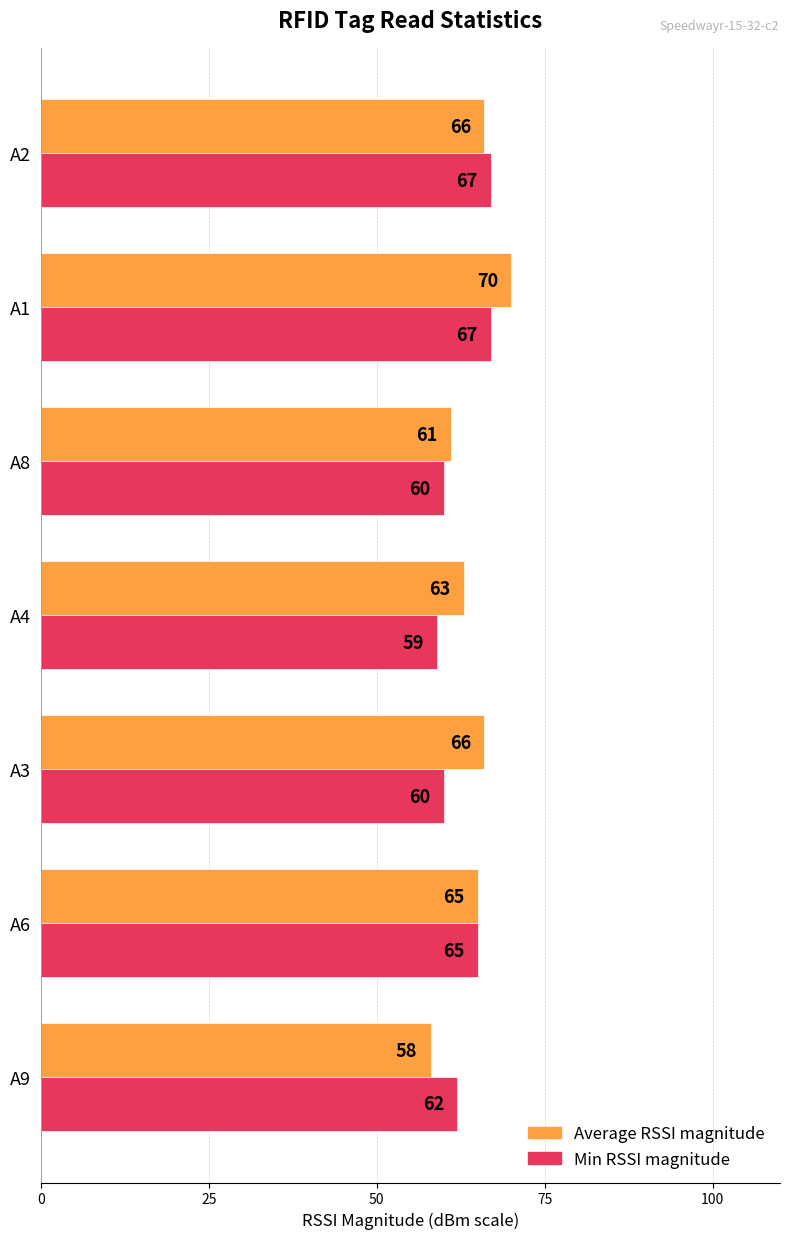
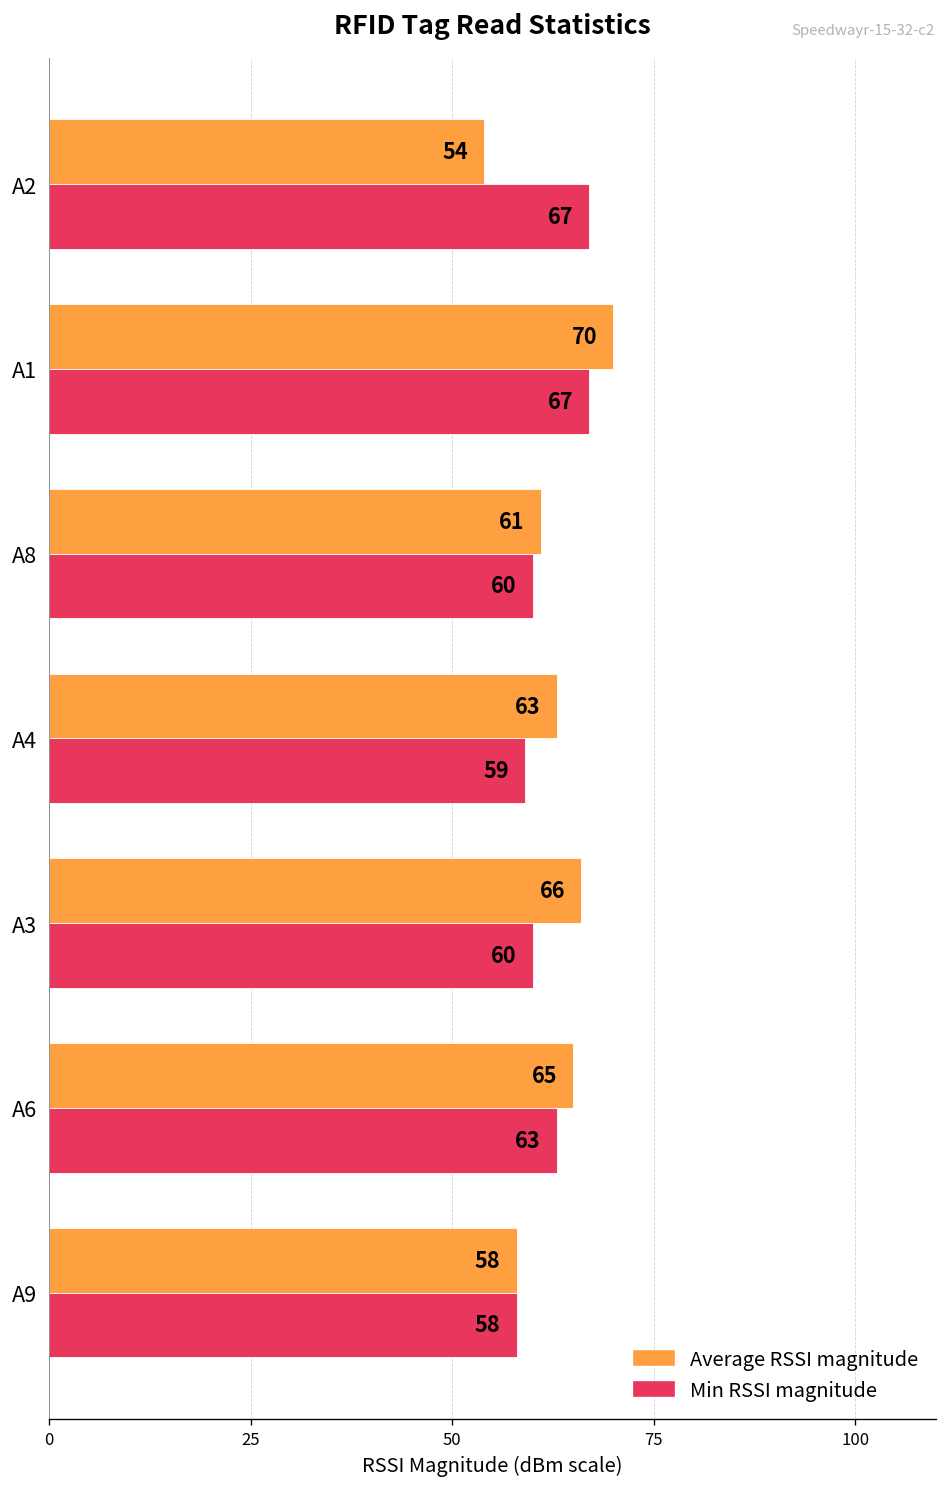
Average RSSI magnitude, A2: 66 -> 54
Min RSSI magnitude, A6: 65 -> 63
Min RSSI magnitude, A9: 62 -> 58
